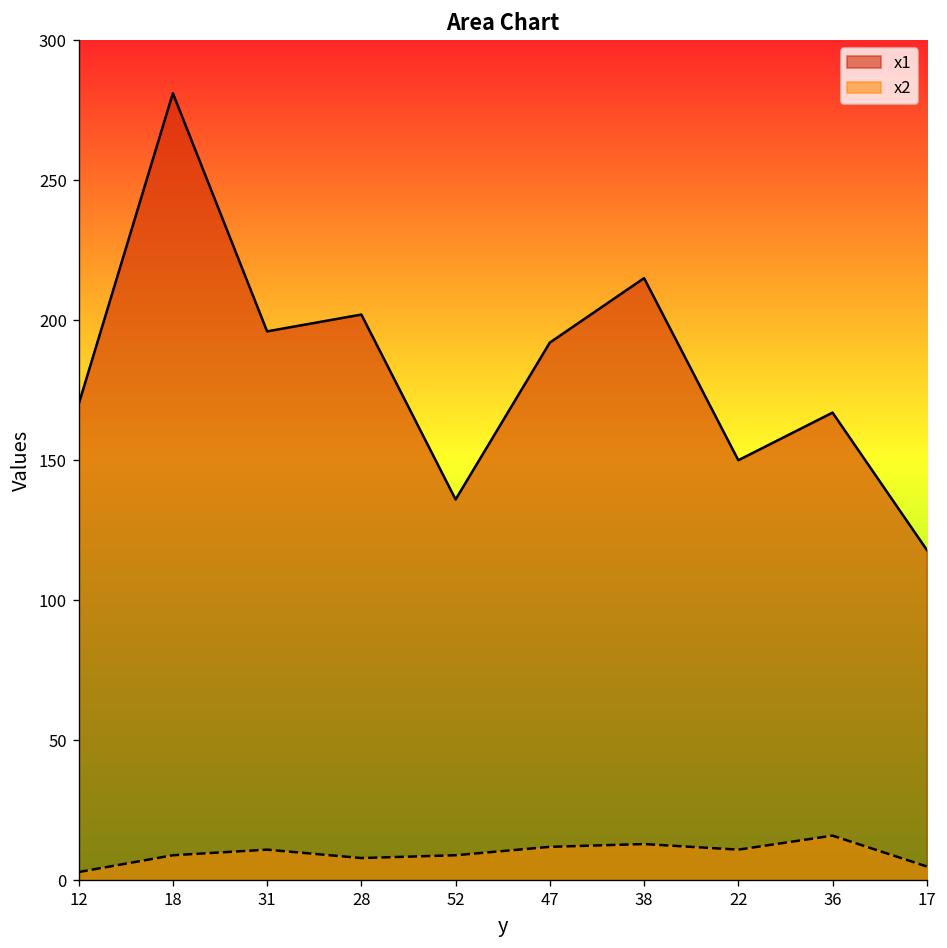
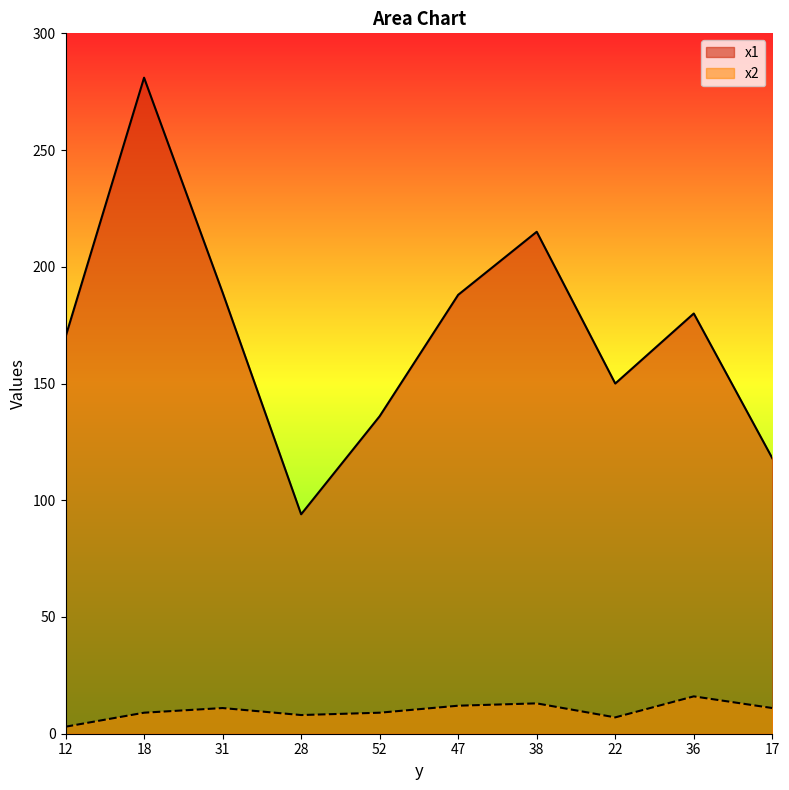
x1, 31: 196 -> 189
x1, 28: 202 -> 94
x1, 47: 192 -> 188
x2, 22: 11 -> 7
x1, 36: 167 -> 180
x2, 17: 5 -> 11
